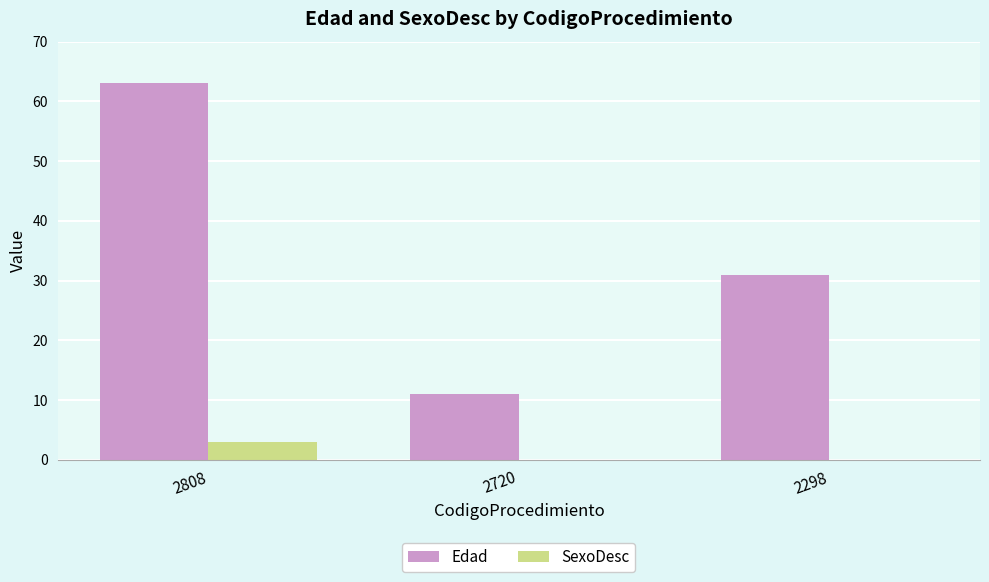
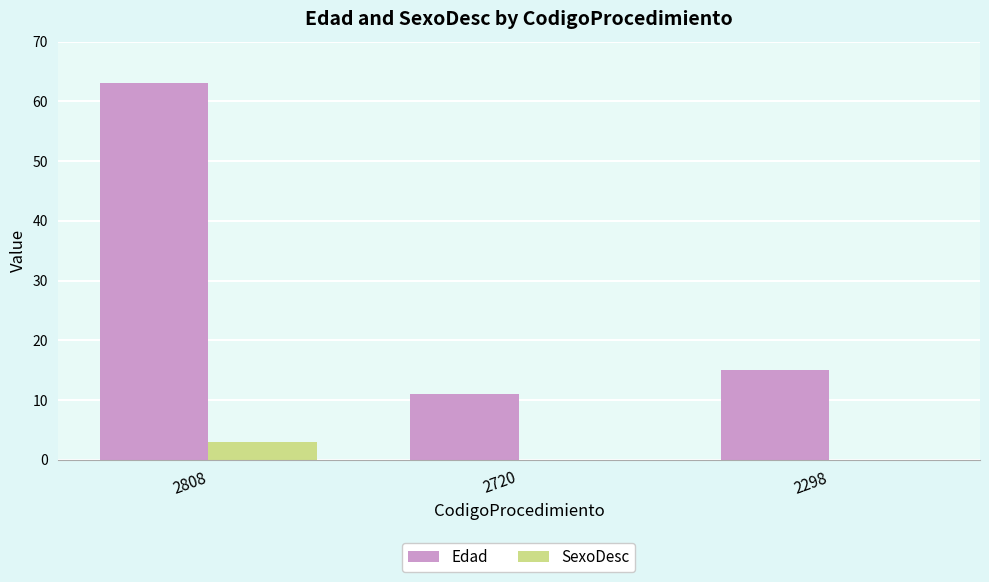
Edad, 2298: 31 -> 15
